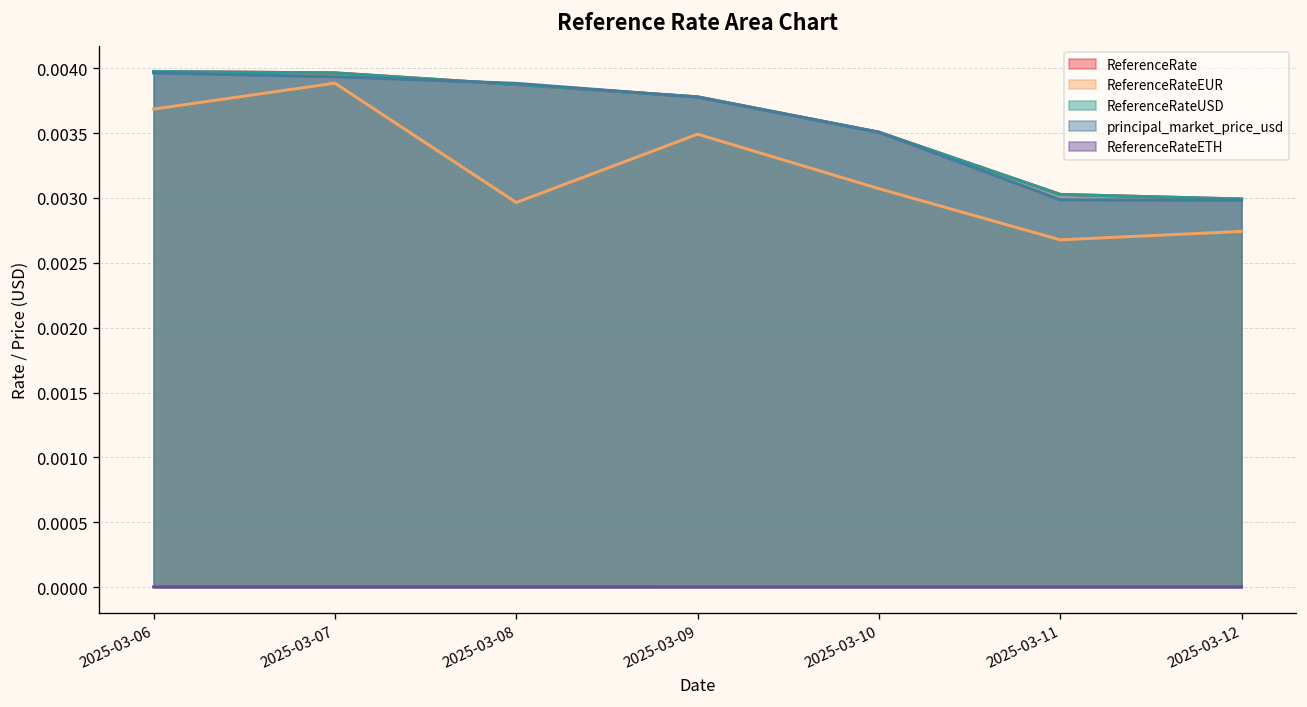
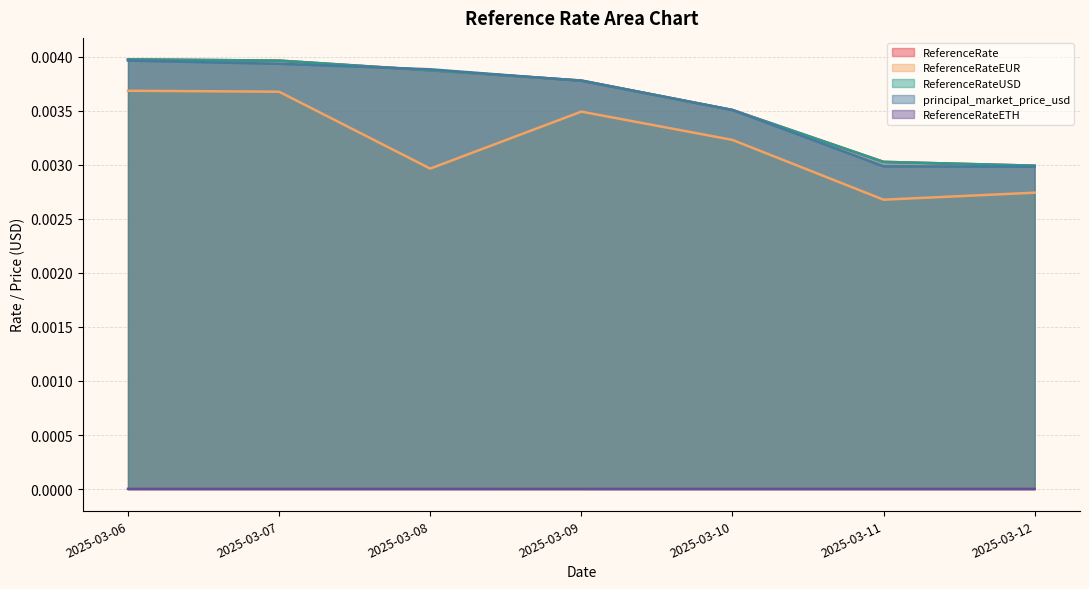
ReferenceRateEUR, 2025-03-07: 0.00388 -> 0.00368
ReferenceRateEUR, 2025-03-10: 0.00307 -> 0.00323
